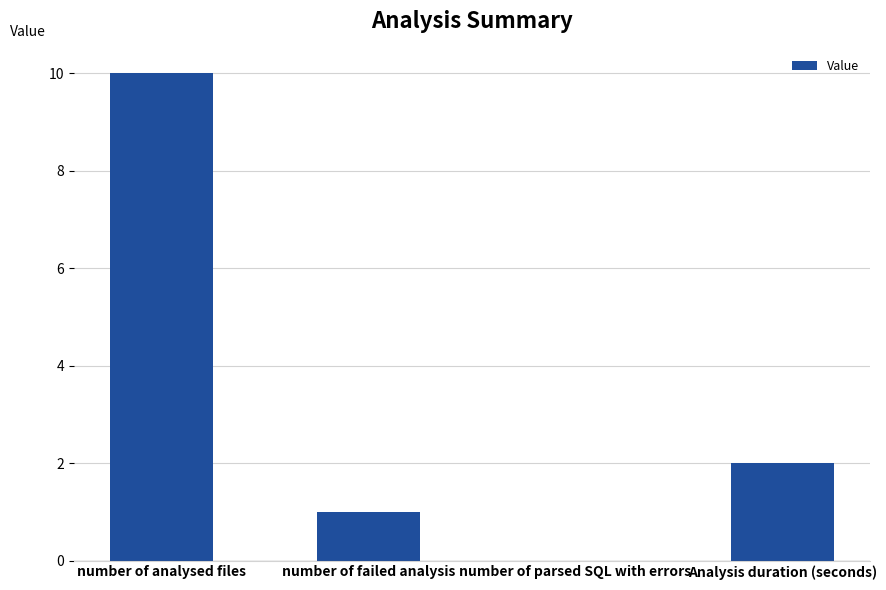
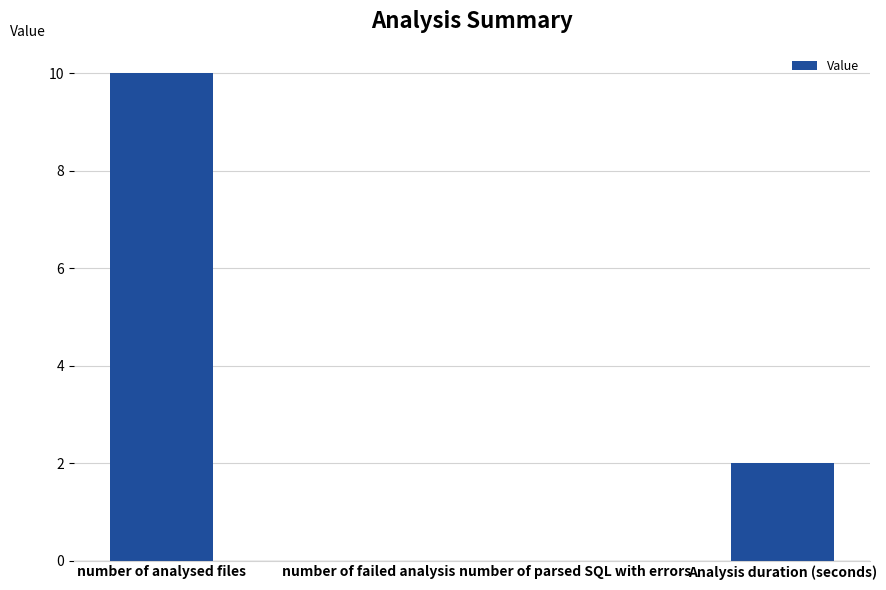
number of failed analysis: 1 -> 0
